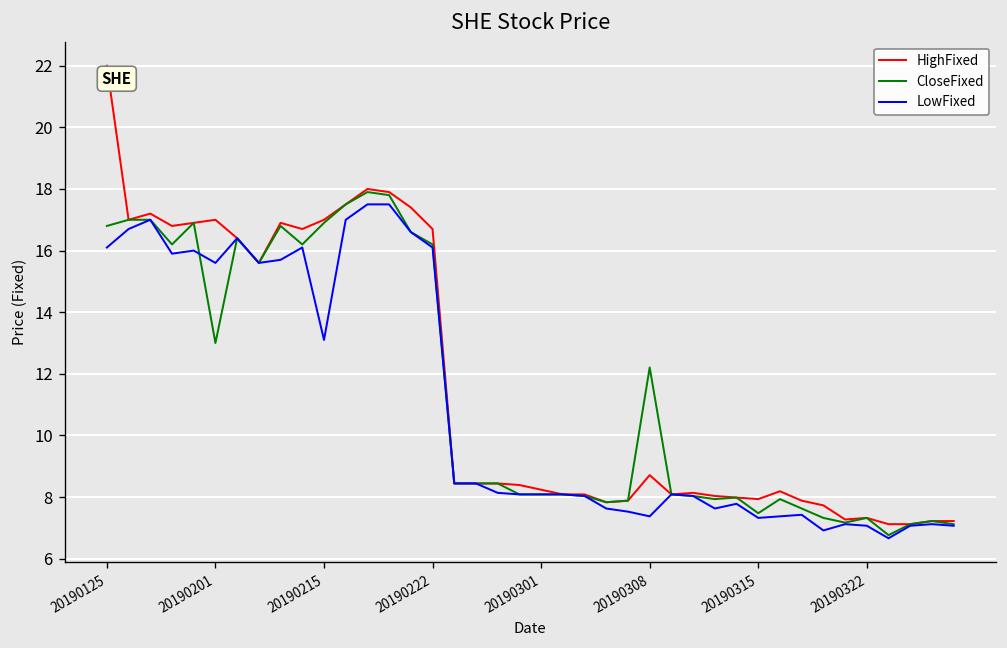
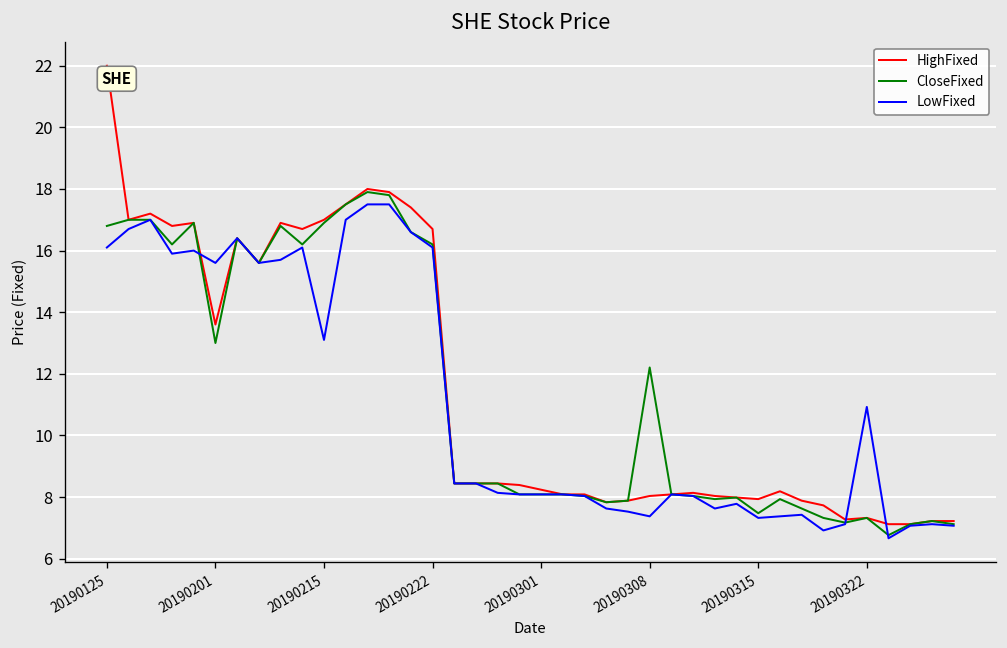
HighFixed, 20190201: 17.0 -> 13.6
HighFixed, 20190308: 8.7 -> 8.0
LowFixed, 20190322: 7.1 -> 10.9
